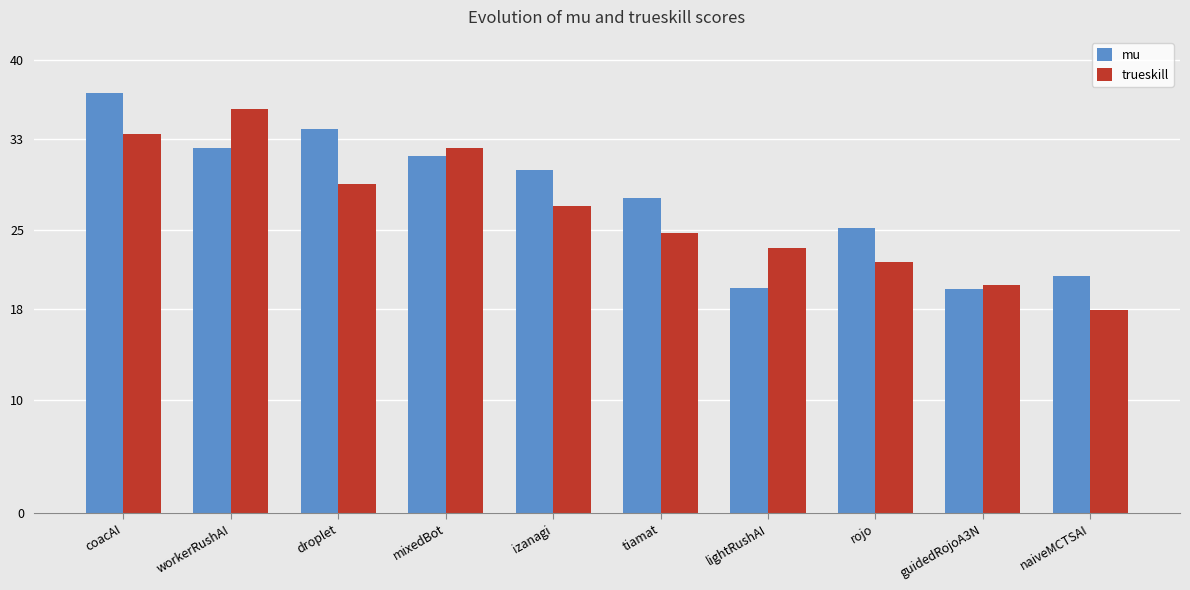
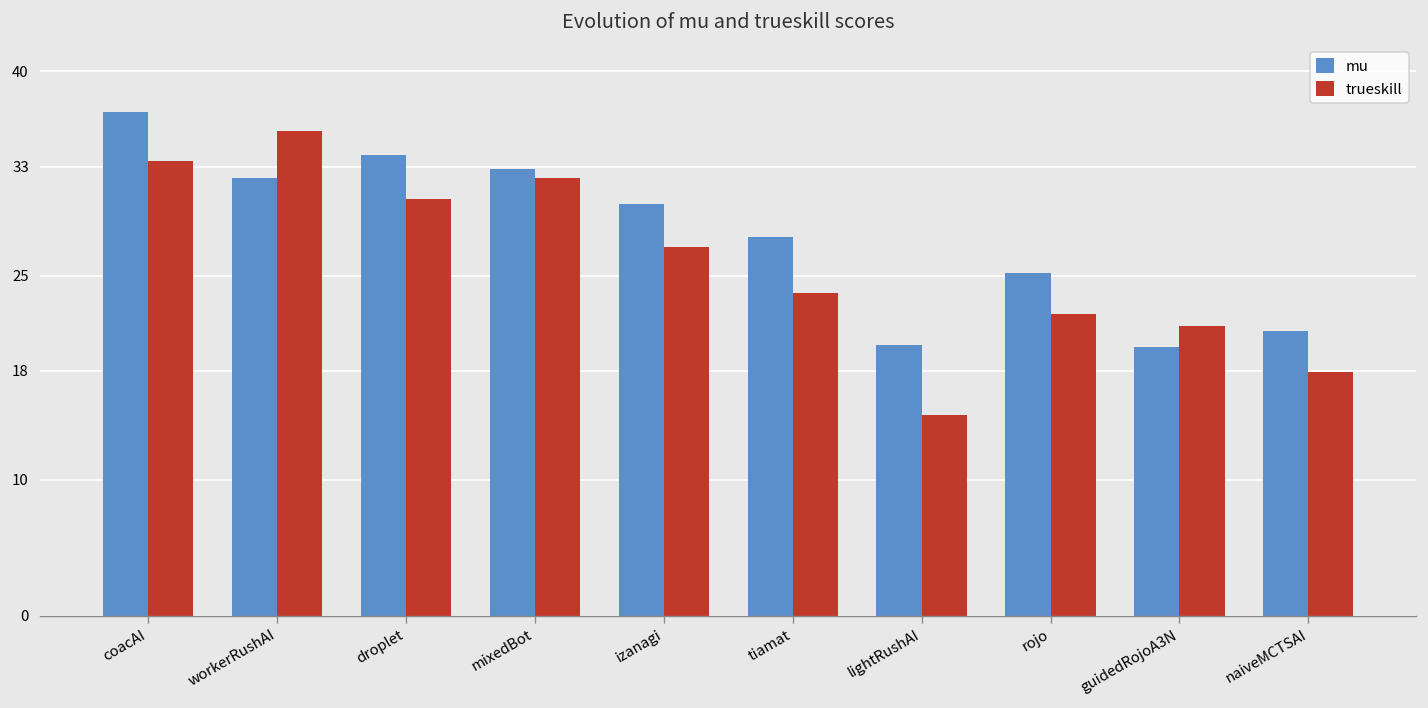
trueskill, droplet: 29.0 -> 30.6
mu, mixedBot: 31.5 -> 32.8
trueskill, tiamat: 24.7 -> 23.7
trueskill, lightRushAI: 23.4 -> 14.7
trueskill, guidedRojoA3N: 20.2 -> 21.3
